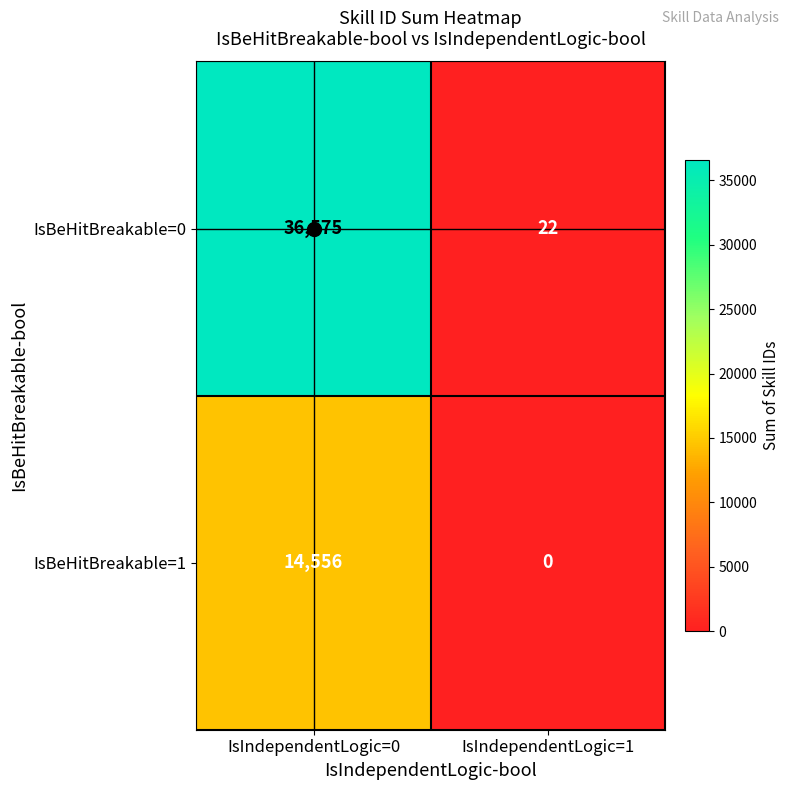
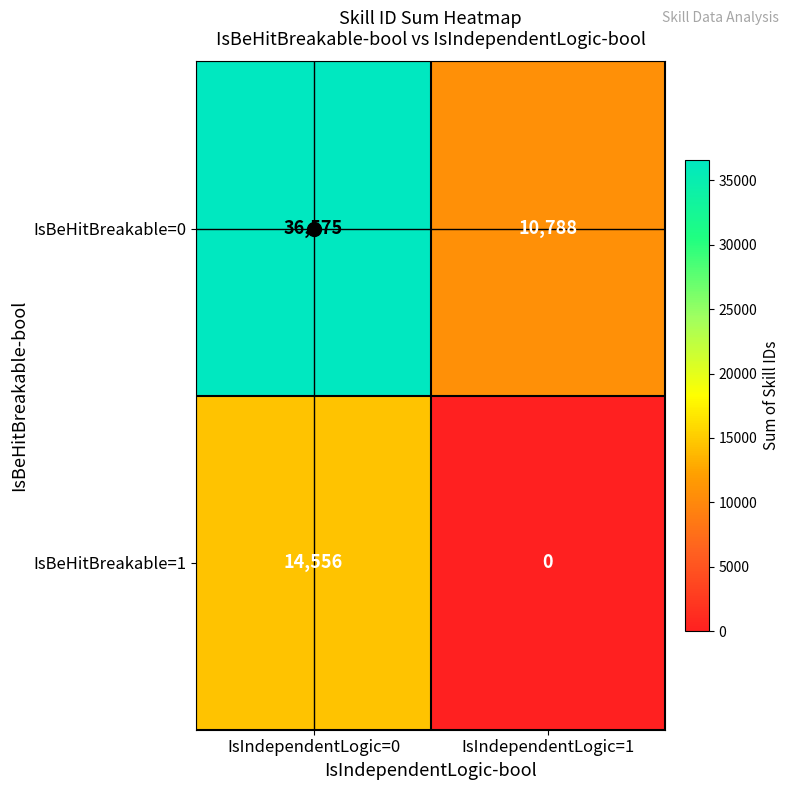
IsBeHitBreakable=0, IsIndependentLogic=1: 22 -> 10,788
